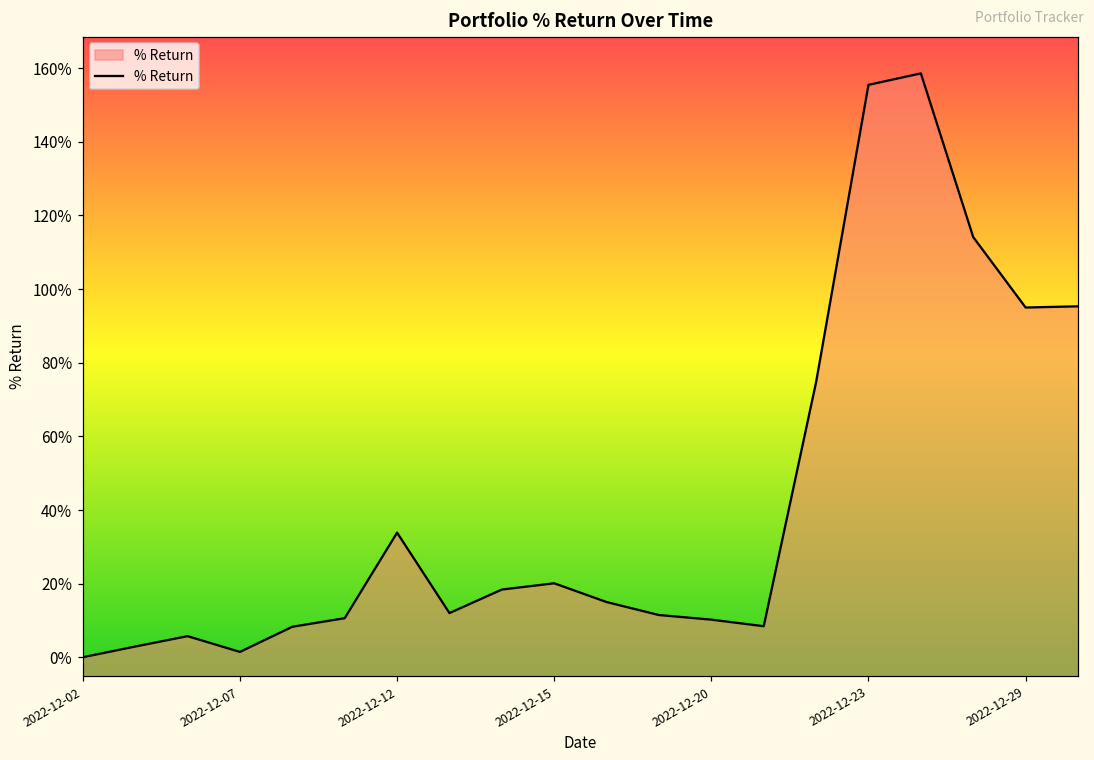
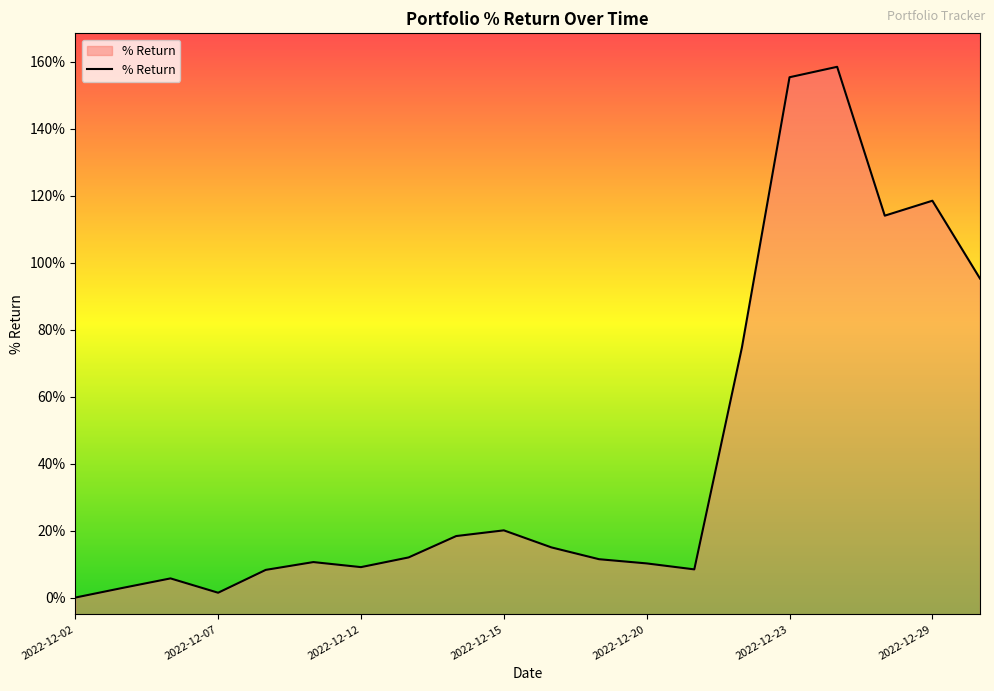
2022-12-12: 34% -> 9%
2022-12-29: 95% -> 119%
